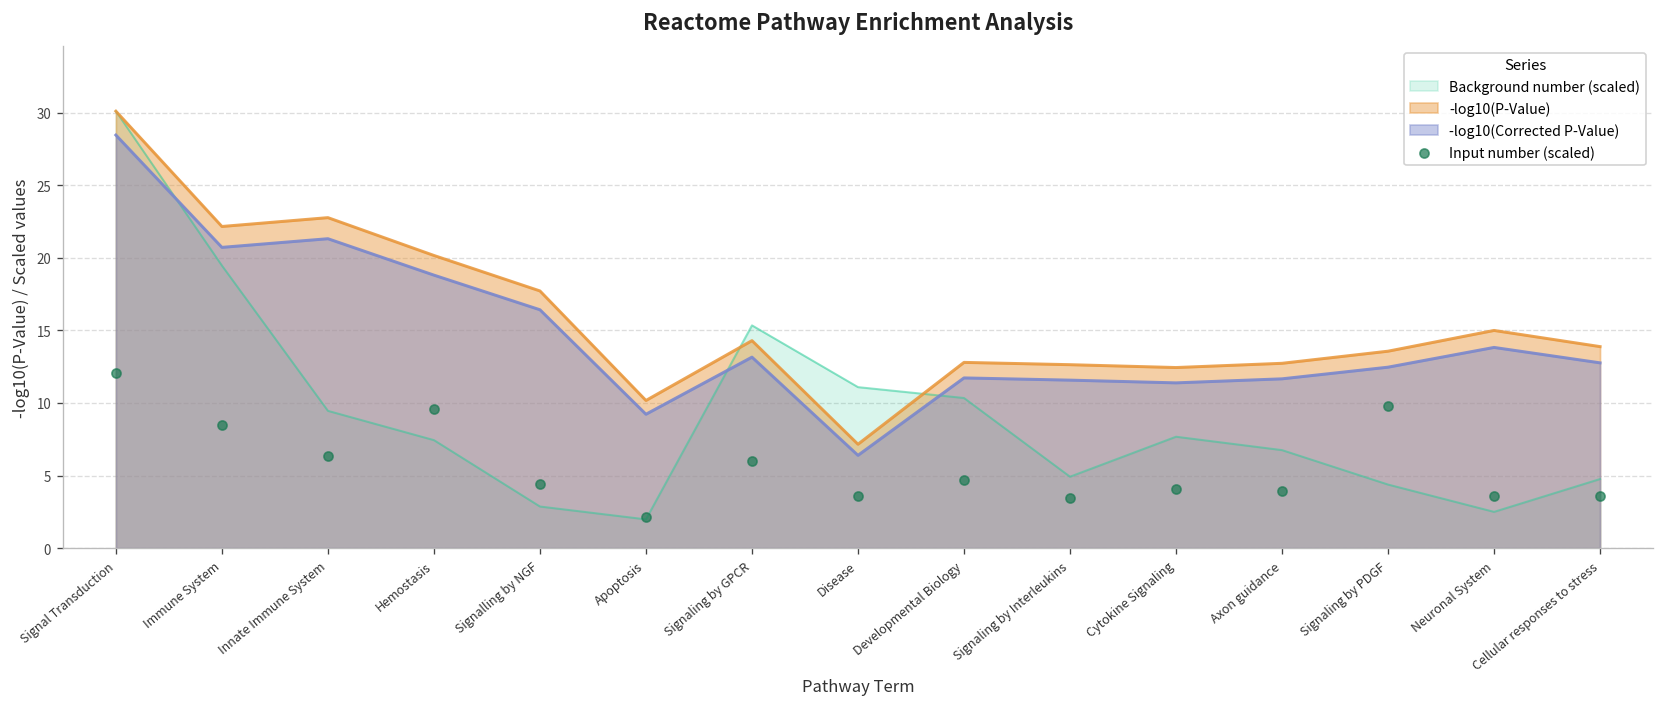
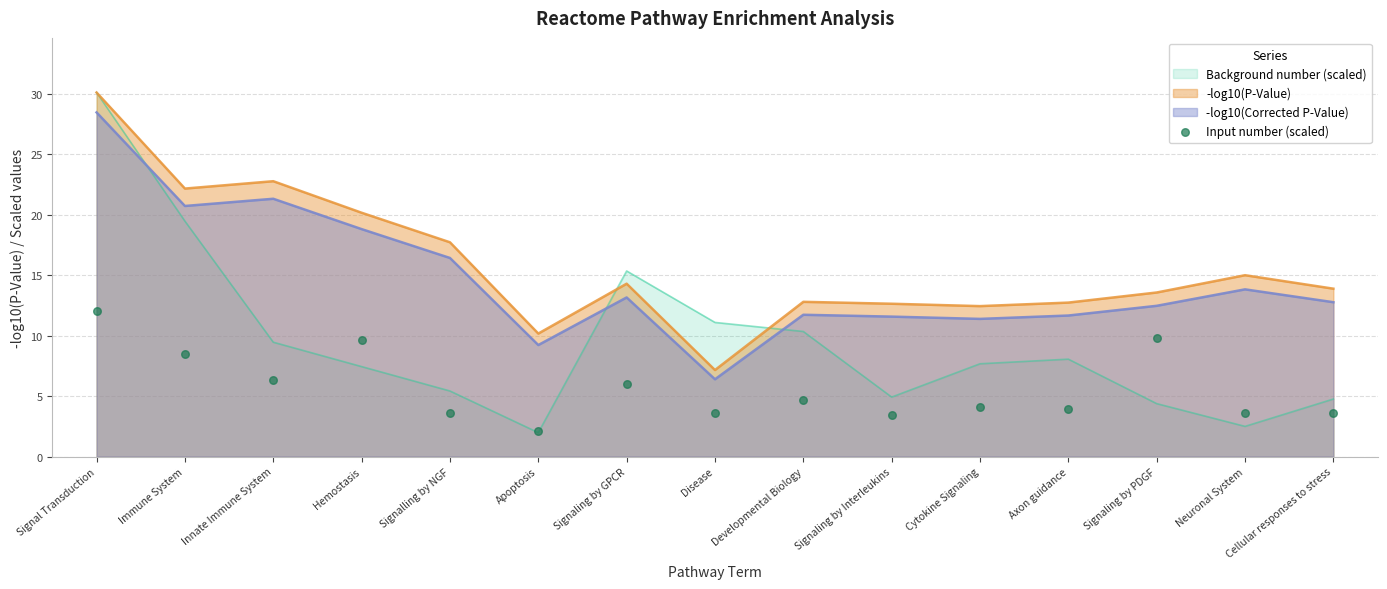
Background number (scaled), Signalling by NGF: 2.9 -> 5.4
Input number (scaled), Signalling by NGF: 4.4 -> 3.6
Background number (scaled), Axon guidance: 6.8 -> 8.1
